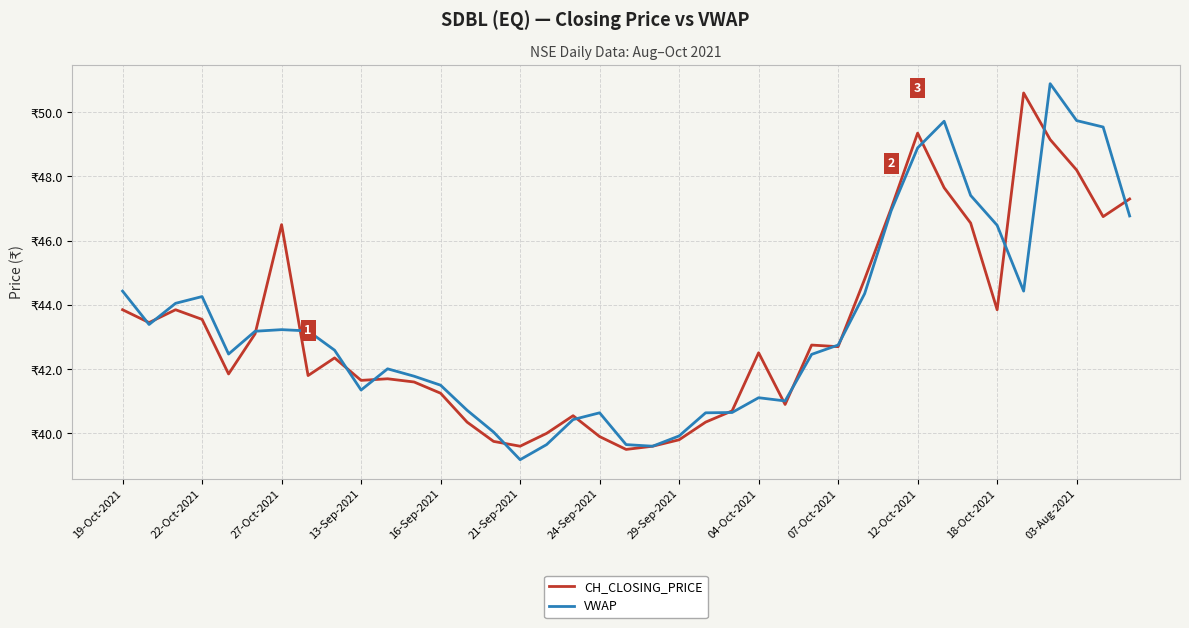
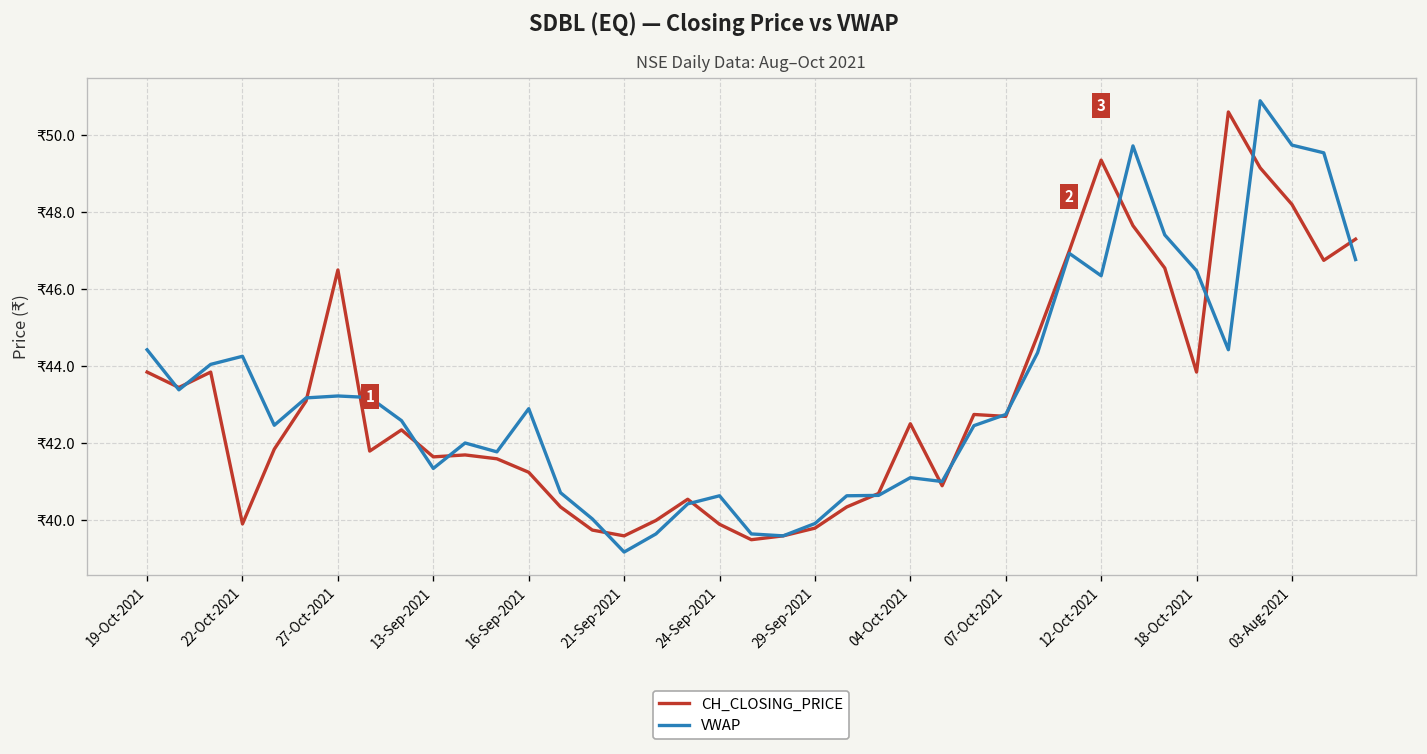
CH_CLOSING_PRICE, 22-Oct-2021: ₹43.6 -> ₹39.9
VWAP, 16-Sep-2021: ₹41.5 -> ₹42.9
VWAP, 12-Oct-2021: ₹48.9 -> ₹46.4
